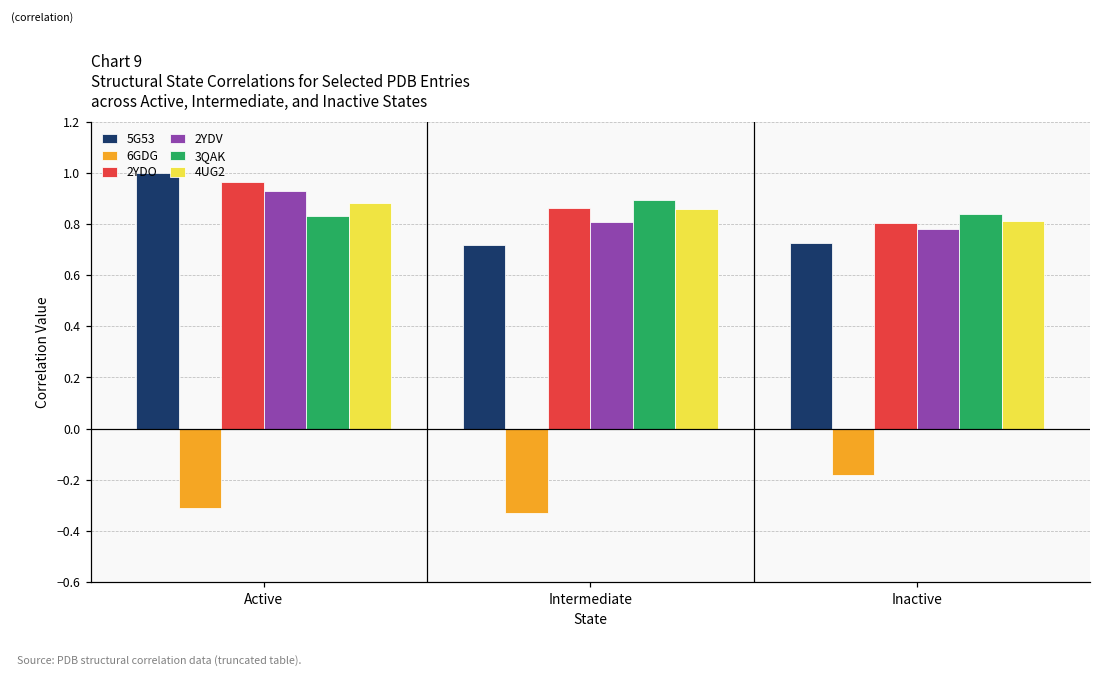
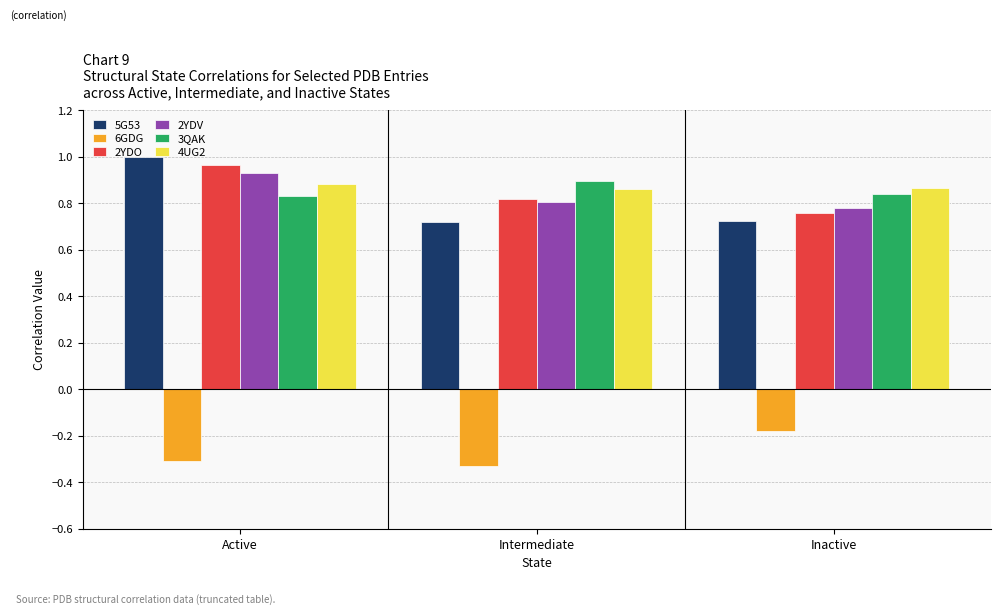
2YDO, Intermediate: 0.86 -> 0.82
2YDO, Inactive: 0.80 -> 0.76
4UG2, Inactive: 0.81 -> 0.86
